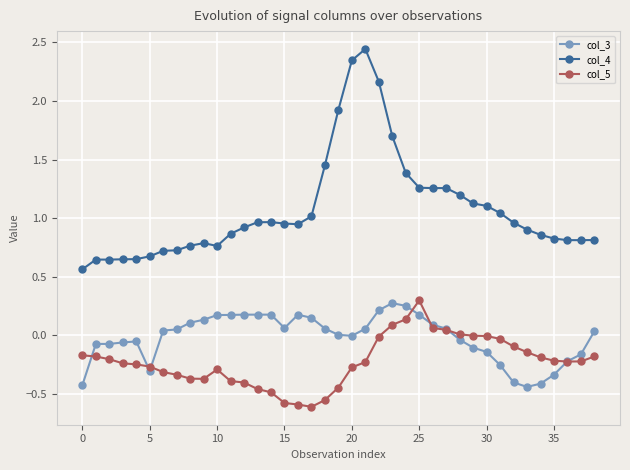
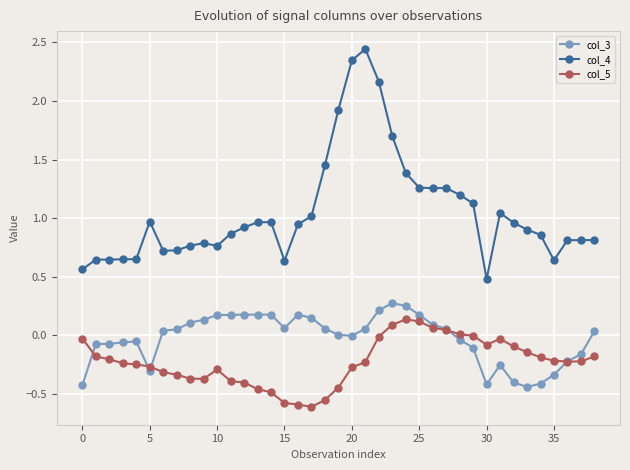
col_5, 0: -0.17 -> -0.03
col_4, 5: 0.67 -> 0.97
col_4, 15: 0.95 -> 0.64
col_5, 25: 0.30 -> 0.12
col_3, 30: -0.14 -> -0.42
col_4, 30: 1.10 -> 0.48
col_5, 30: -0.01 -> -0.08
col_4, 35: 0.83 -> 0.64
